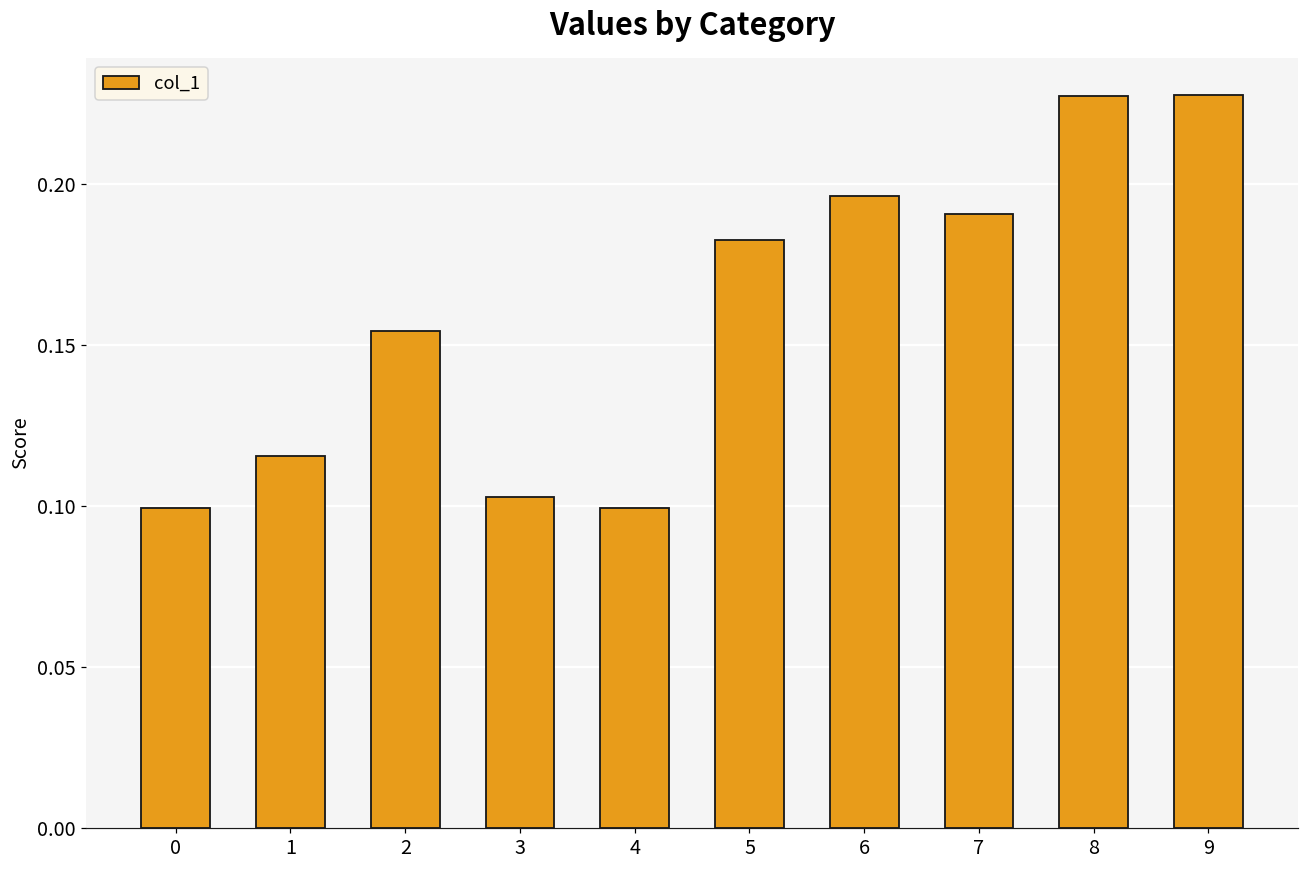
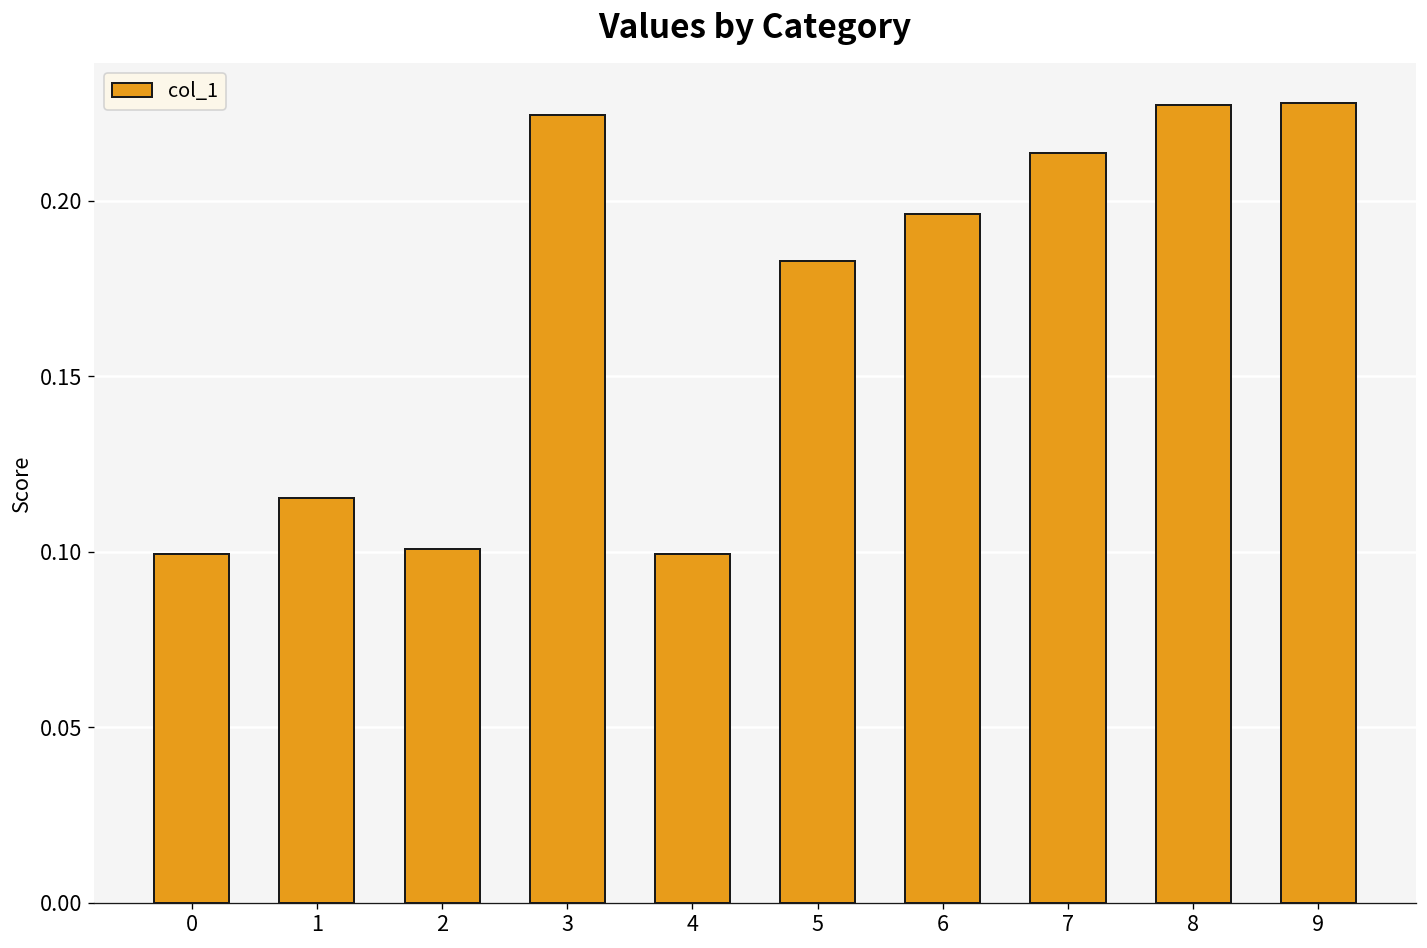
2: 0.154 -> 0.101
3: 0.103 -> 0.224
7: 0.191 -> 0.214
